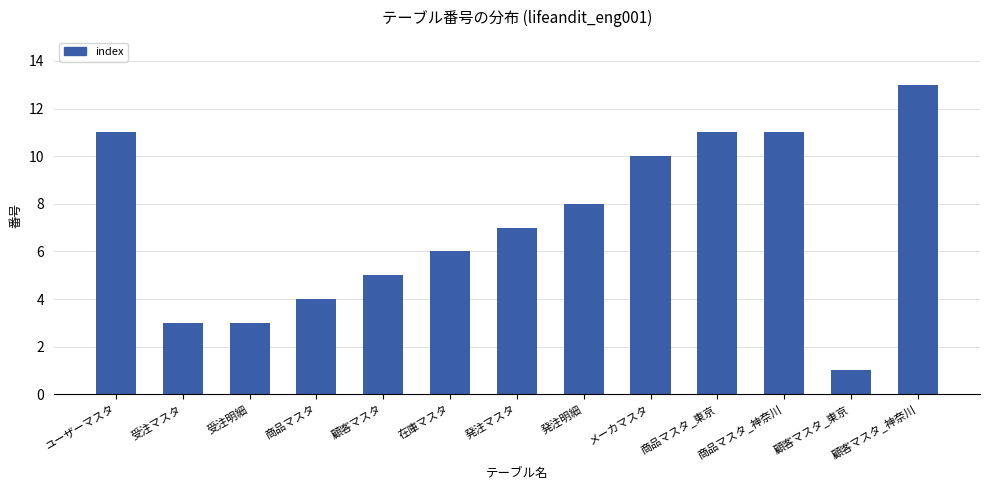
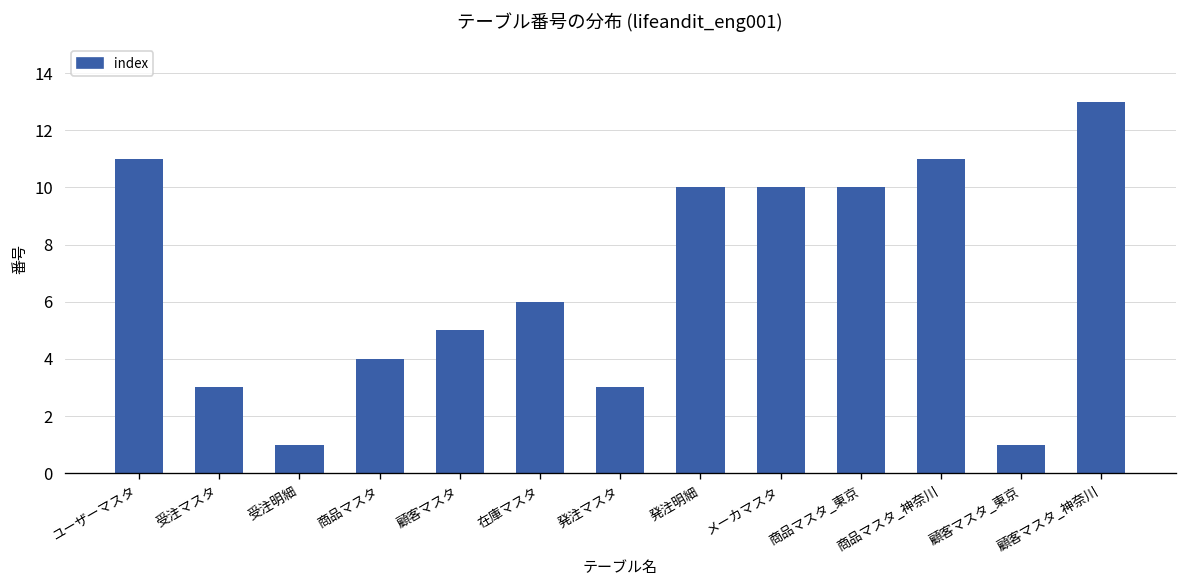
受注明細: 3 -> 1
発注マスタ: 7 -> 3
発注明細: 8 -> 10
商品マスタ_東京: 11 -> 10
